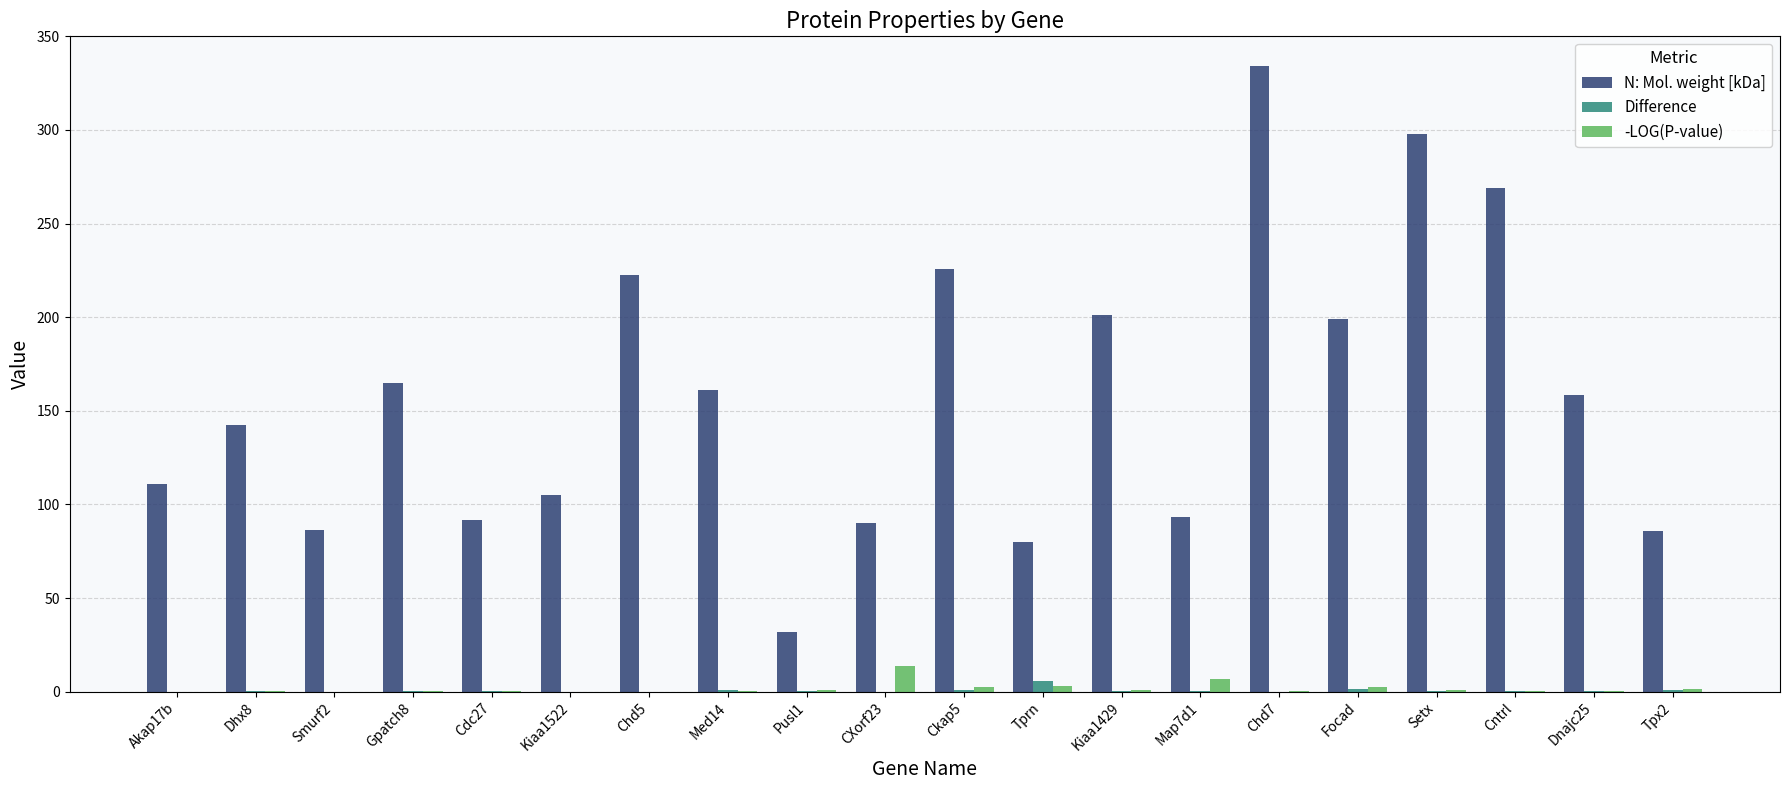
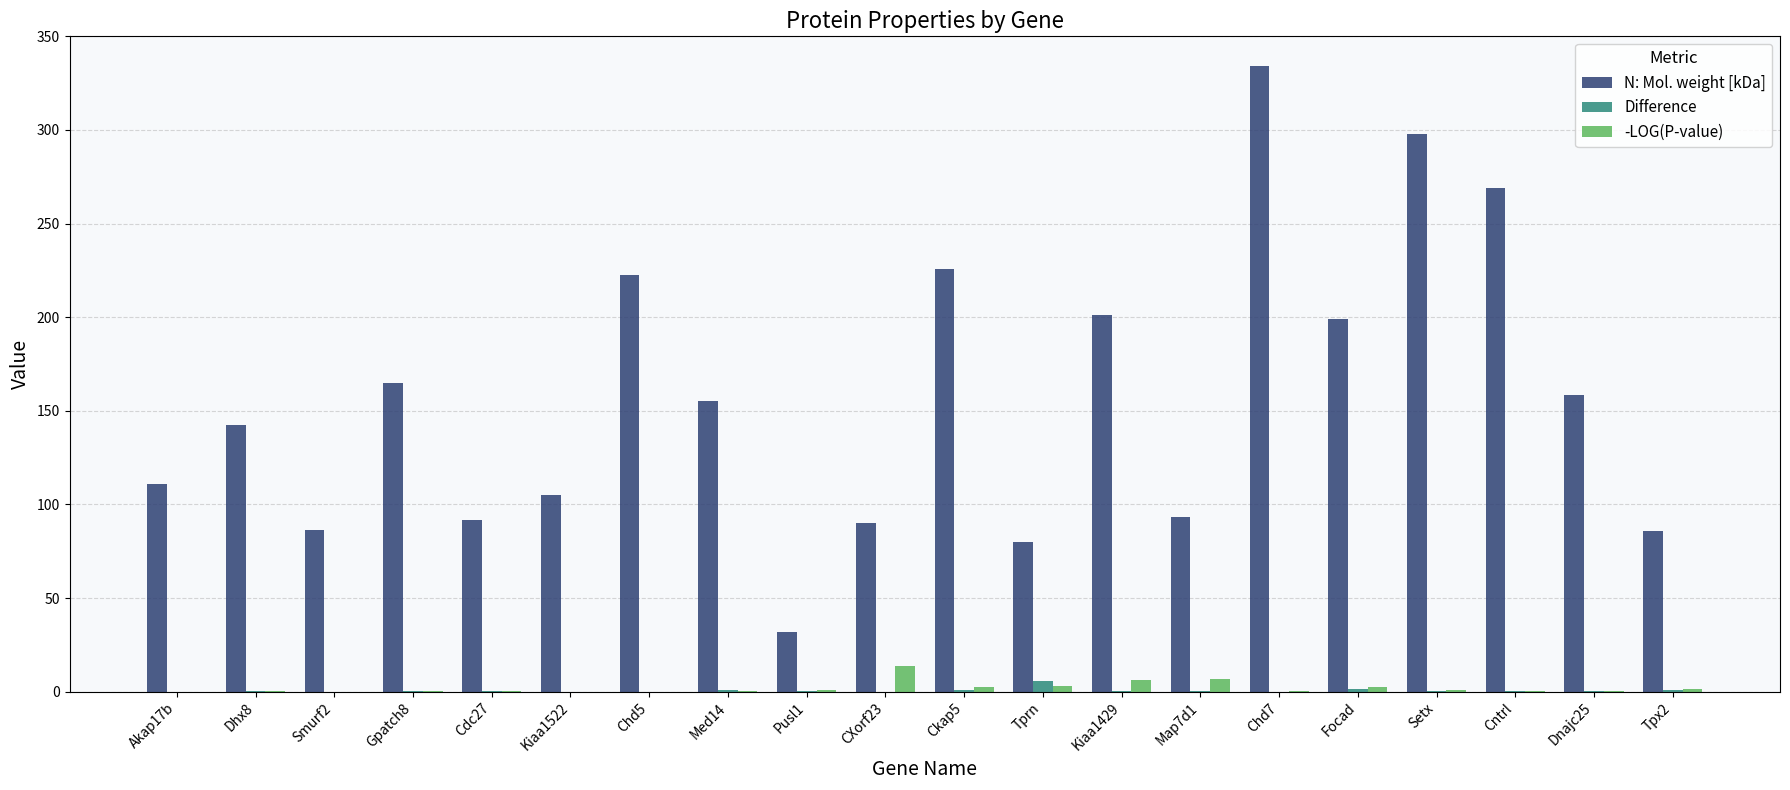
N: Mol. weight [kDa], Med14: 161 -> 155
-LOG(P-value), Kiaa1429: 1 -> 6
